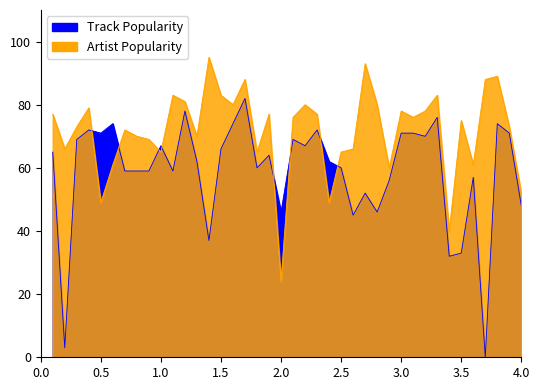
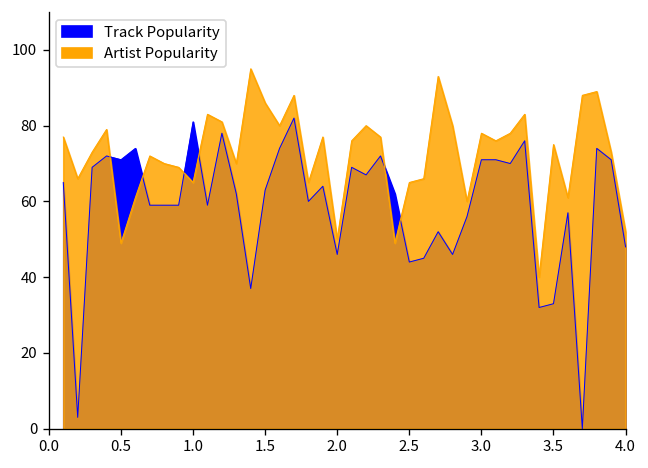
Track Popularity, 1.0: 67 -> 81
Track Popularity, 1.5: 66 -> 63
Artist Popularity, 1.5: 83 -> 86
Artist Popularity, 2.0: 24 -> 50
Track Popularity, 2.5: 60 -> 44
